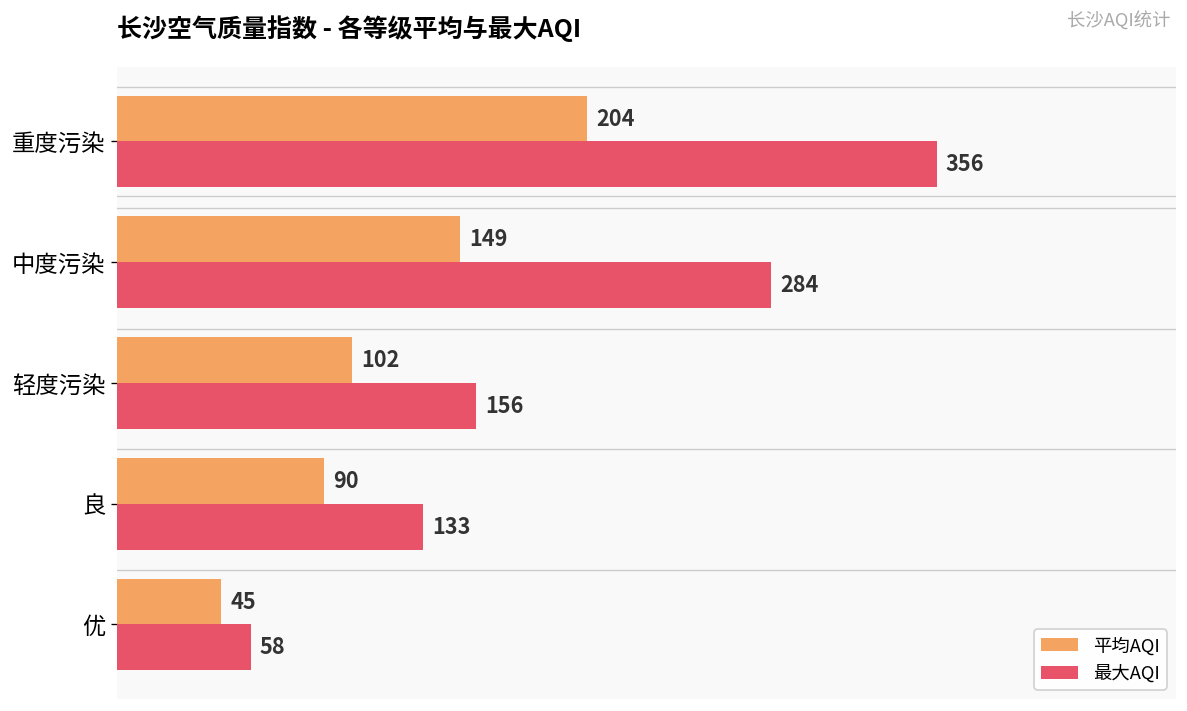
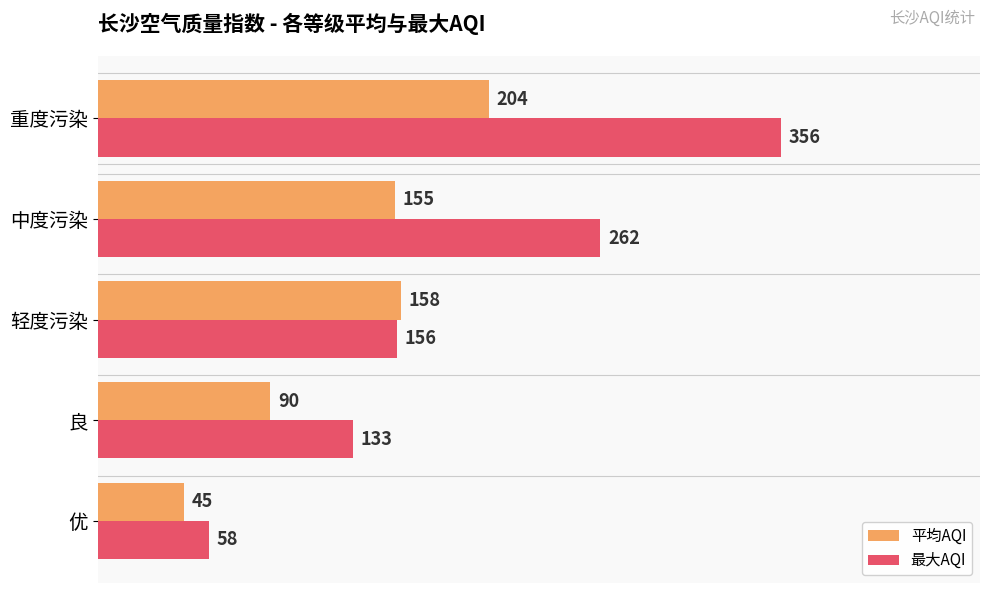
平均AQI, 中度污染: 149 -> 155
最大AQI, 中度污染: 284 -> 262
平均AQI, 轻度污染: 102 -> 158
